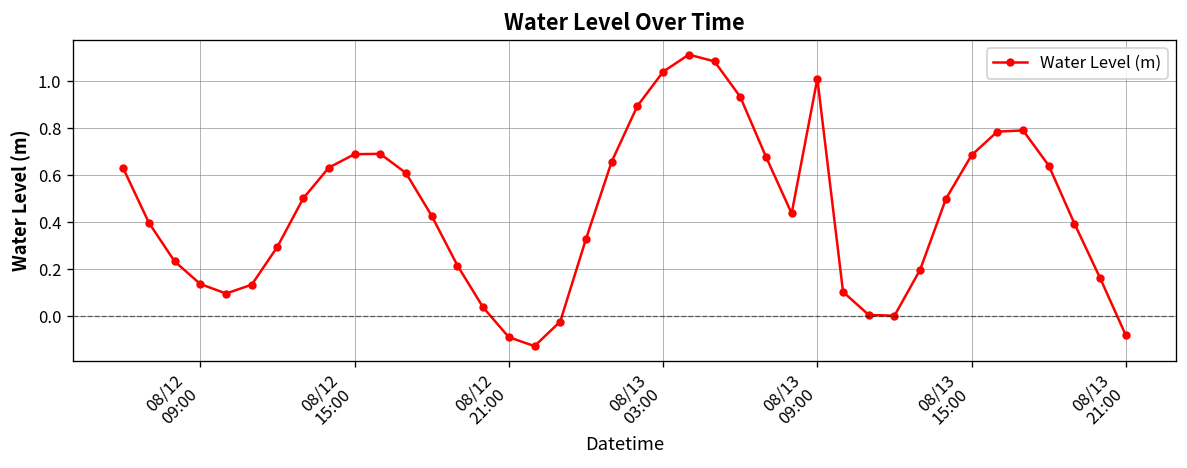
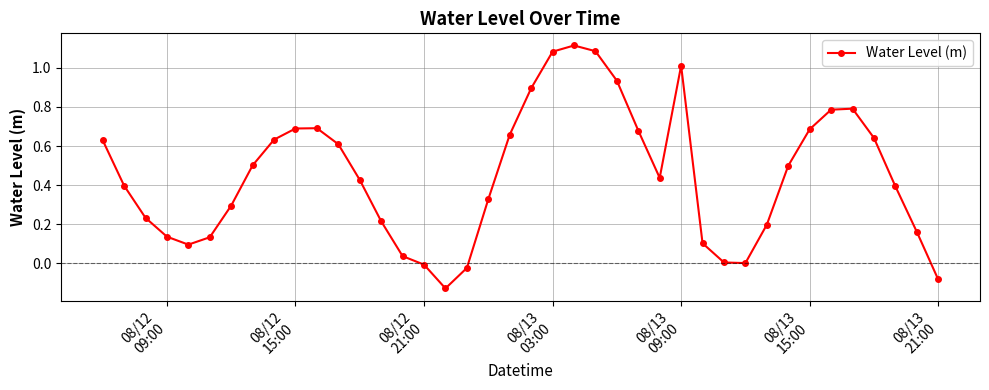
08/12 21:00: -0.09 -> -0.01
08/13 03:00: 1.04 -> 1.08
